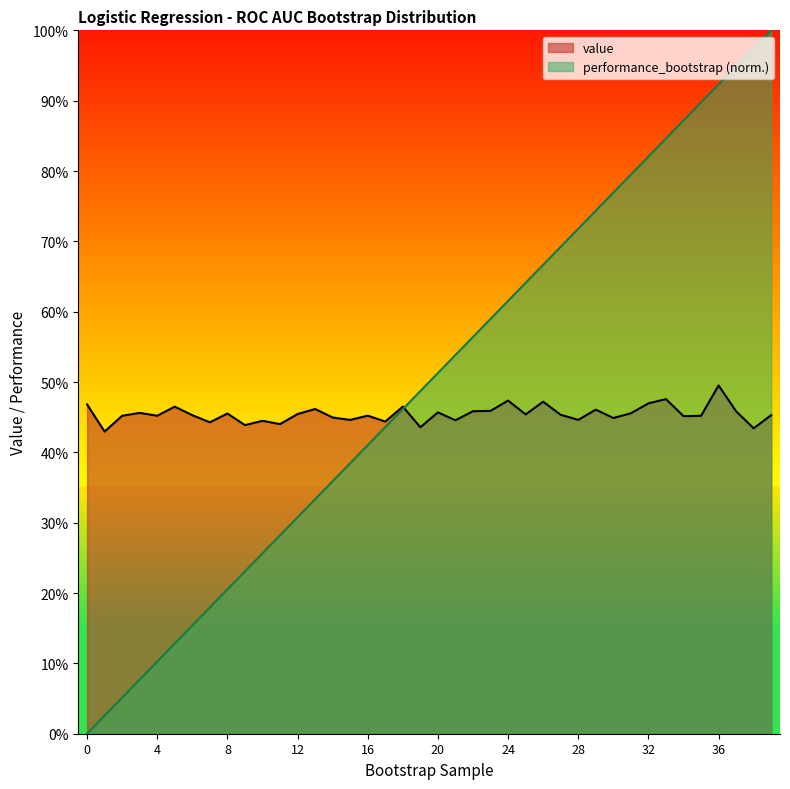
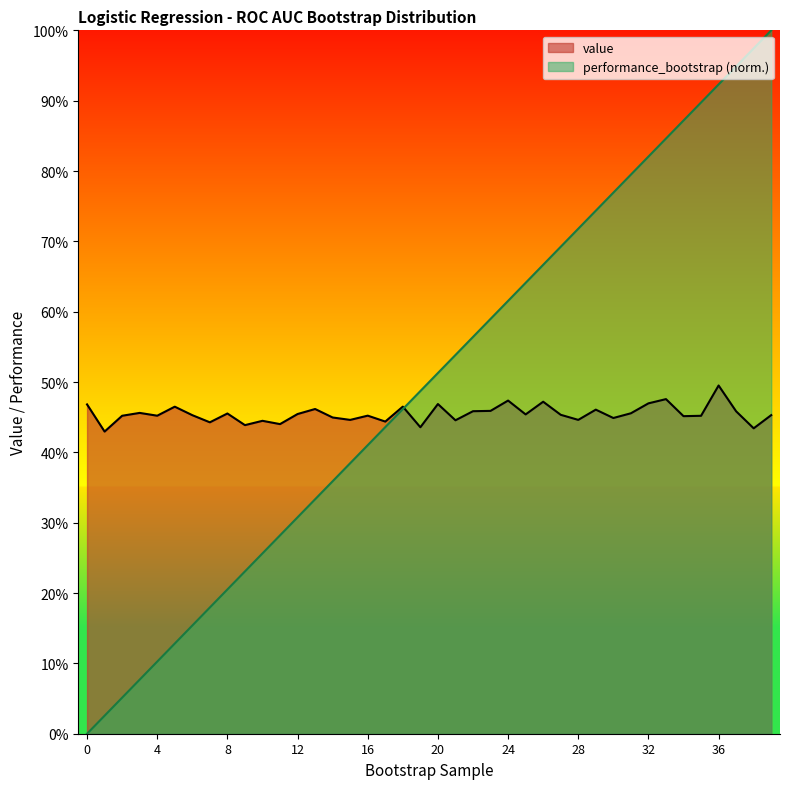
value, 20: 46% -> 47%
